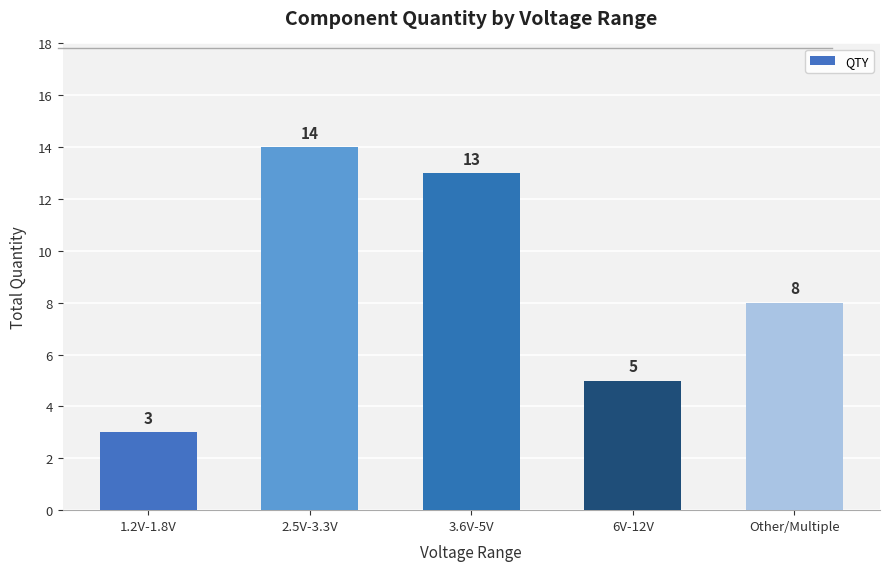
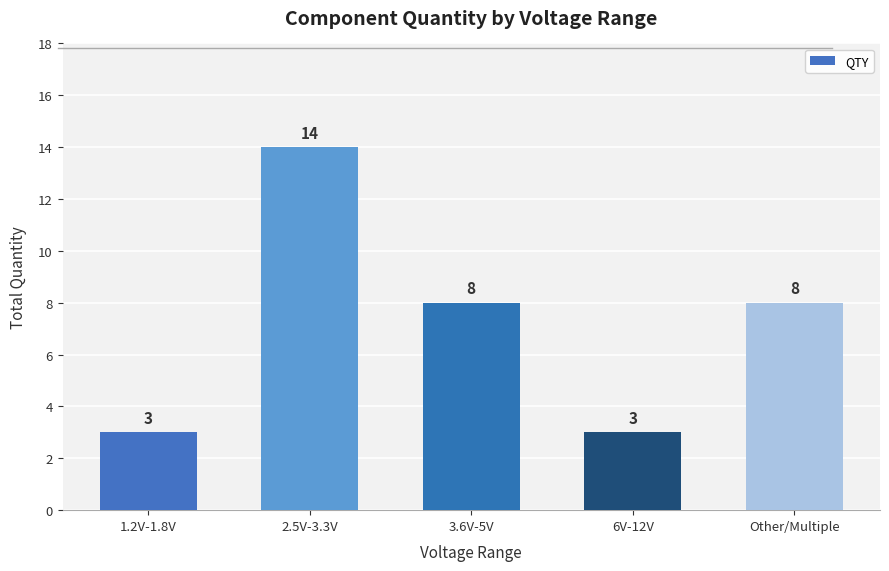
3.6V-5V: 13 -> 8
6V-12V: 5 -> 3
